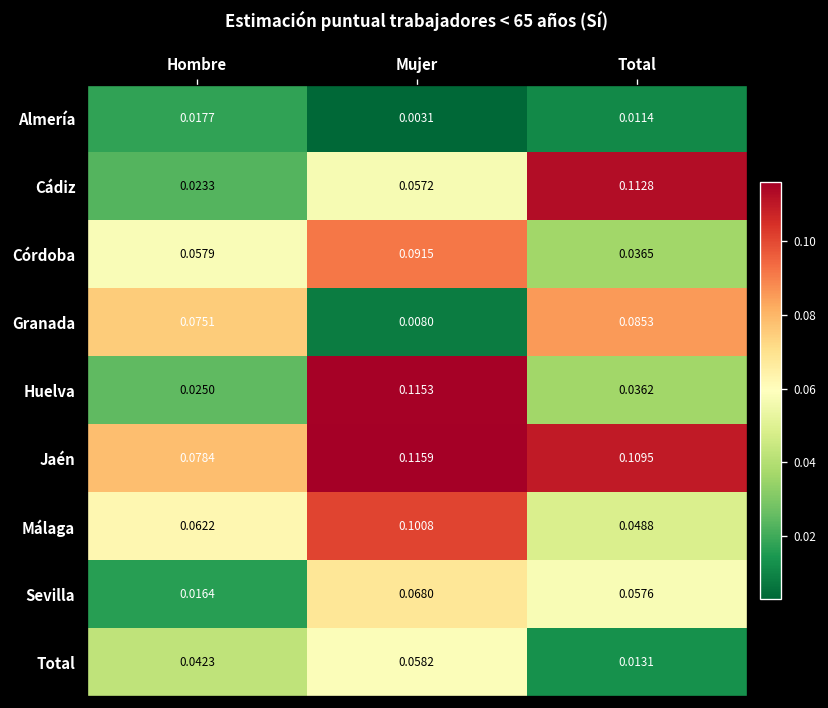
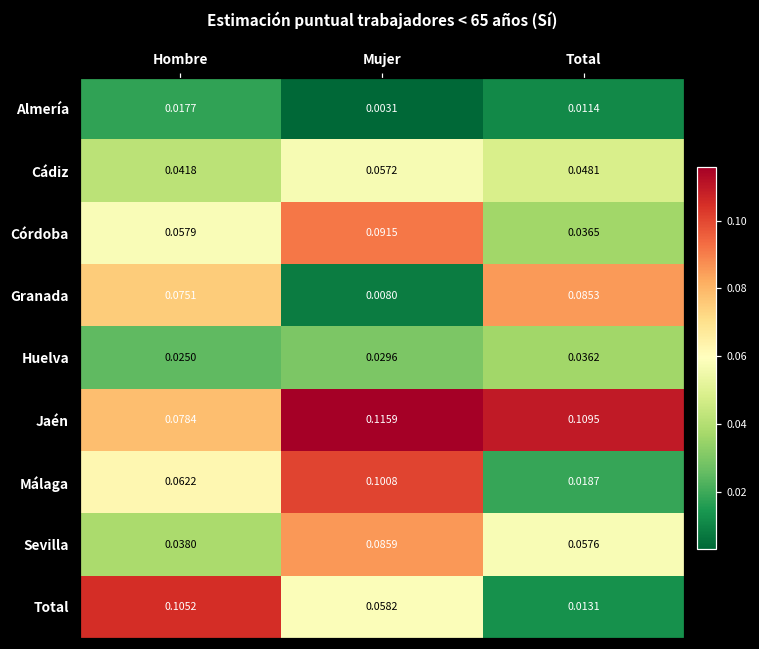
Cádiz, Hombre: 0.0233 -> 0.0418
Cádiz, Total: 0.1128 -> 0.0481
Huelva, Mujer: 0.1153 -> 0.0296
Málaga, Total: 0.0488 -> 0.0187
Sevilla, Hombre: 0.0164 -> 0.0380
Sevilla, Mujer: 0.0680 -> 0.0859
Total, Hombre: 0.0423 -> 0.1052
